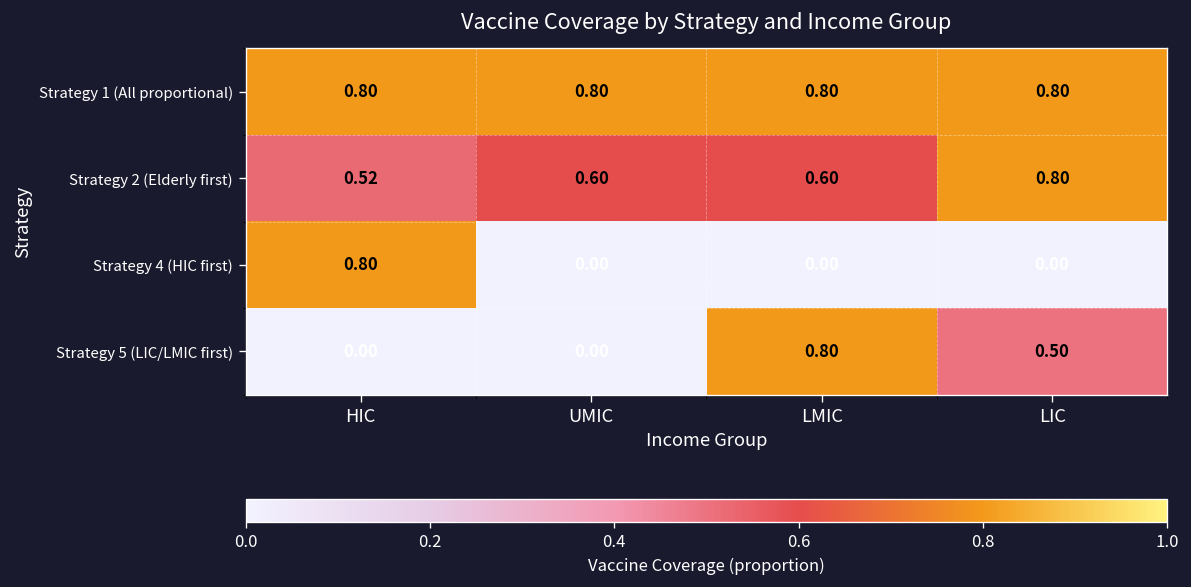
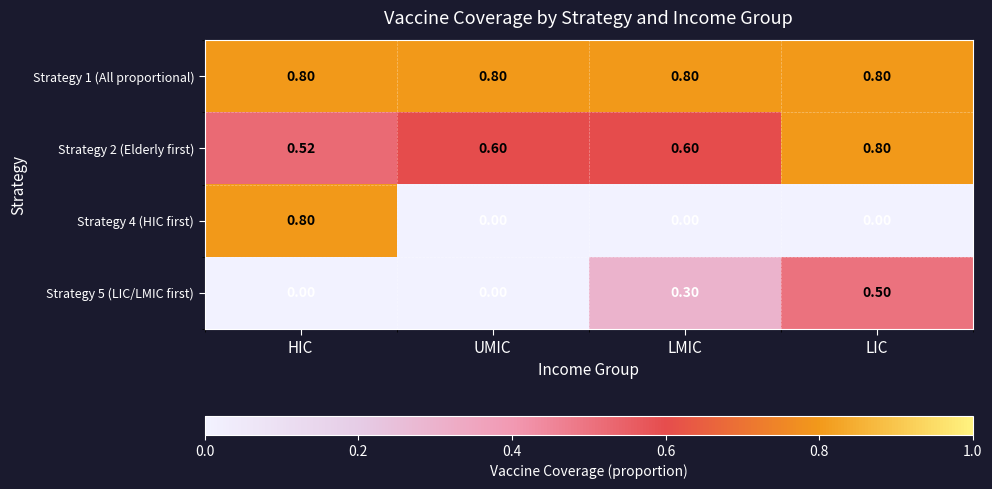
Strategy 5 (LIC/LMIC first), LMIC: 0.80 -> 0.30
